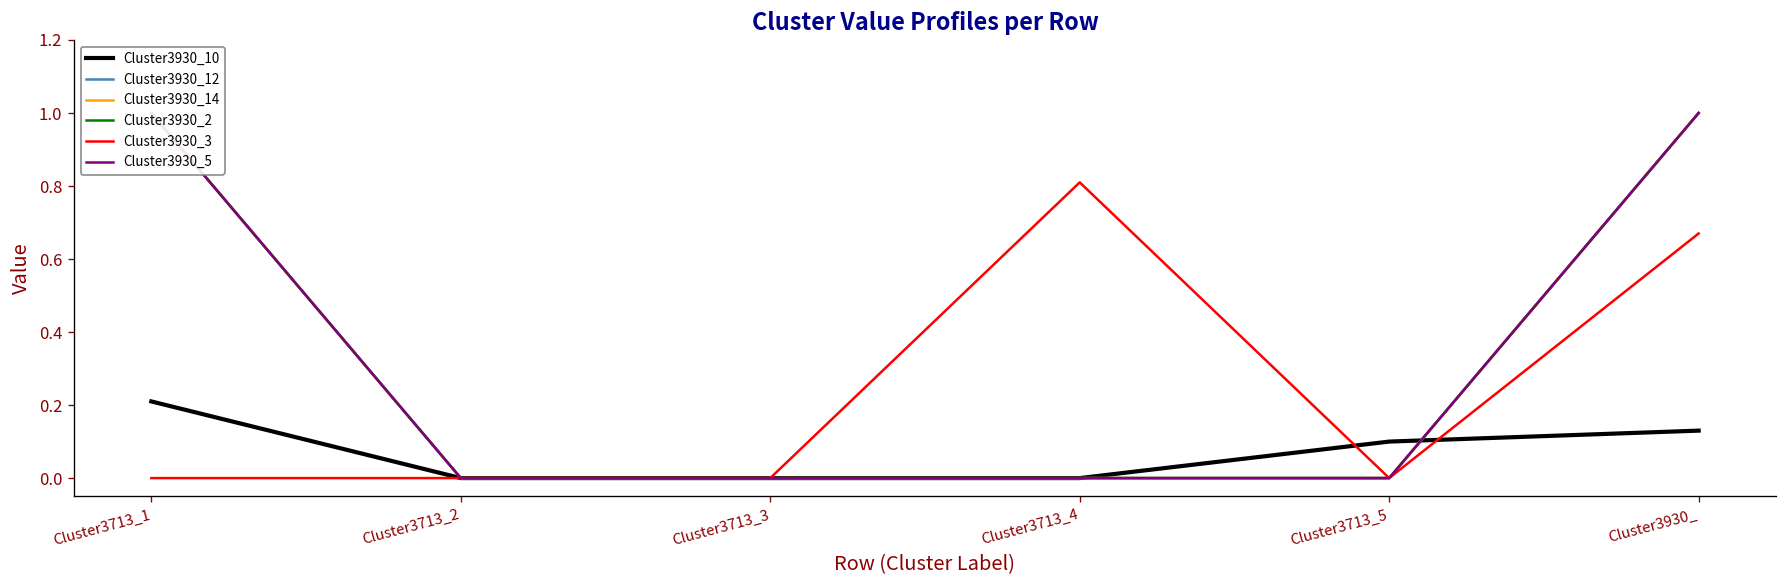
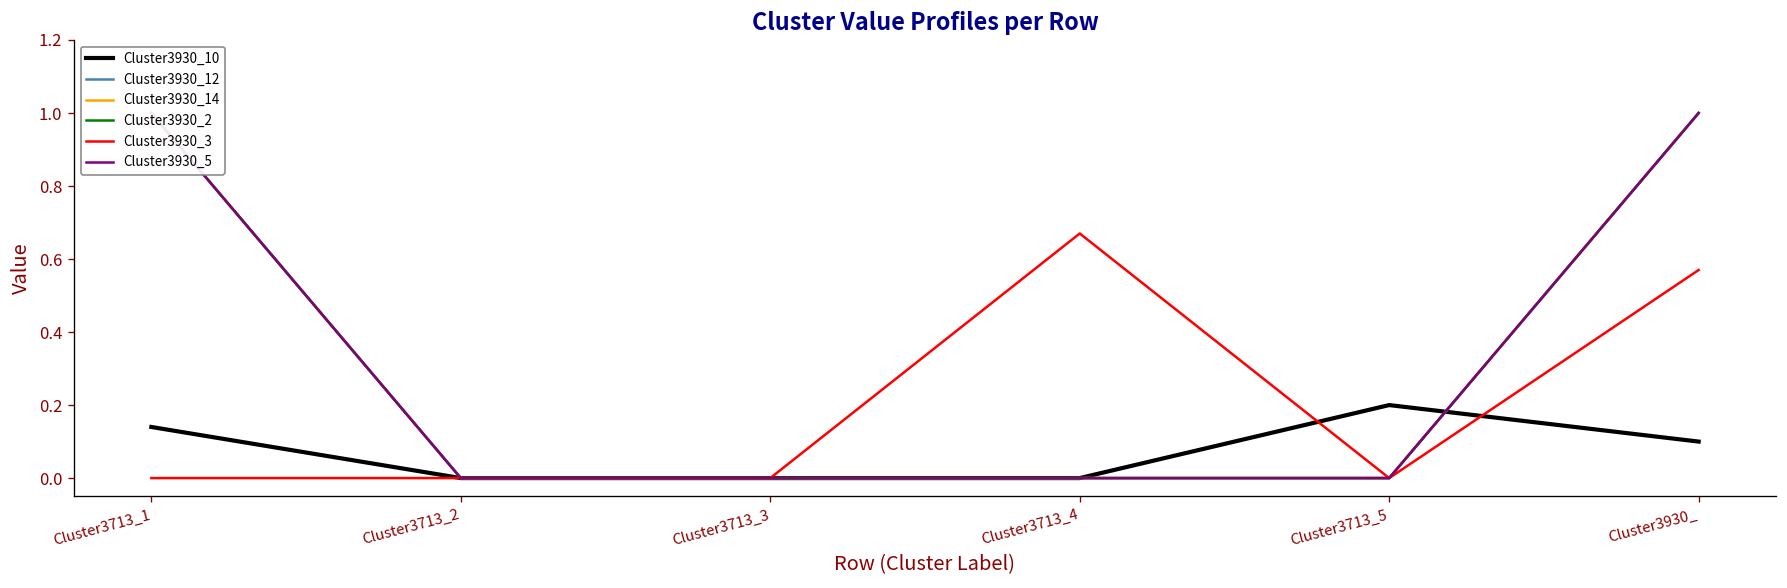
Cluster3930_10, Cluster3713_1: 0.21 -> 0.14
Cluster3930_3, Cluster3713_4: 0.81 -> 0.67
Cluster3930_10, Cluster3713_5: 0.1 -> 0.2
Cluster3930_10, Cluster3930_: 0.13 -> 0.10
Cluster3930_3, Cluster3930_: 0.67 -> 0.57
